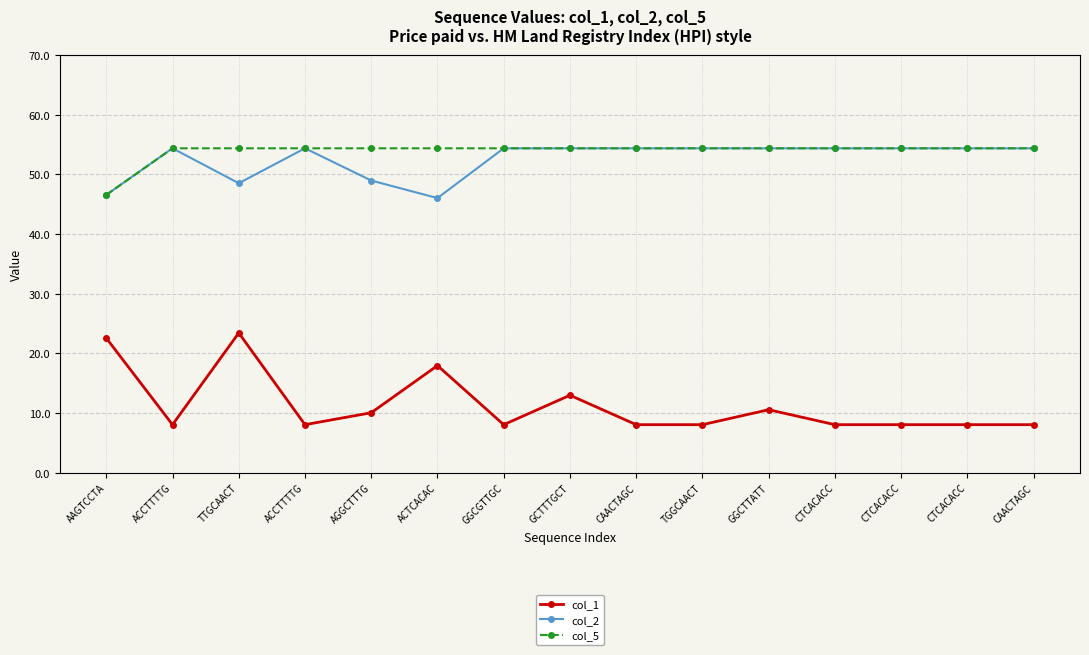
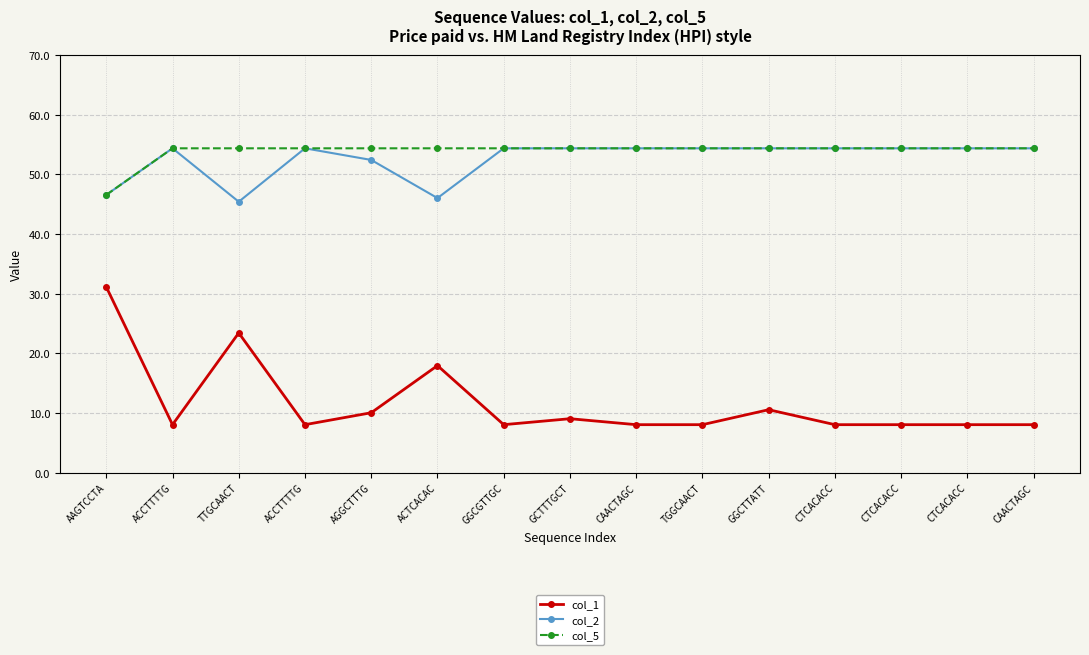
col_1, AAGTCCTA: 23 -> 31
col_2, TTGCAACT: 49 -> 45
col_2, AGGCTTTG: 49 -> 52
col_1, GCTTTGCT: 13 -> 9
